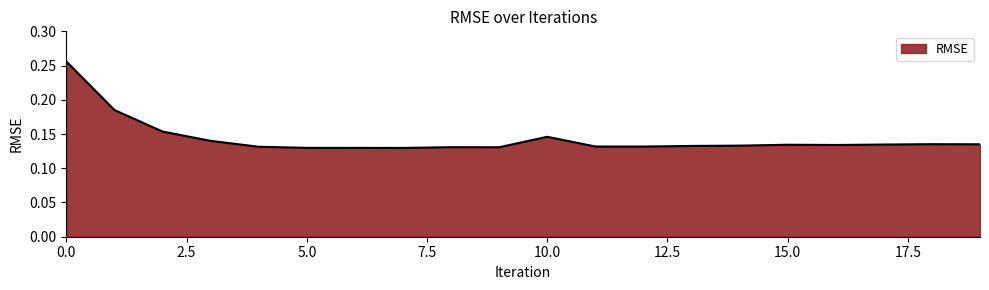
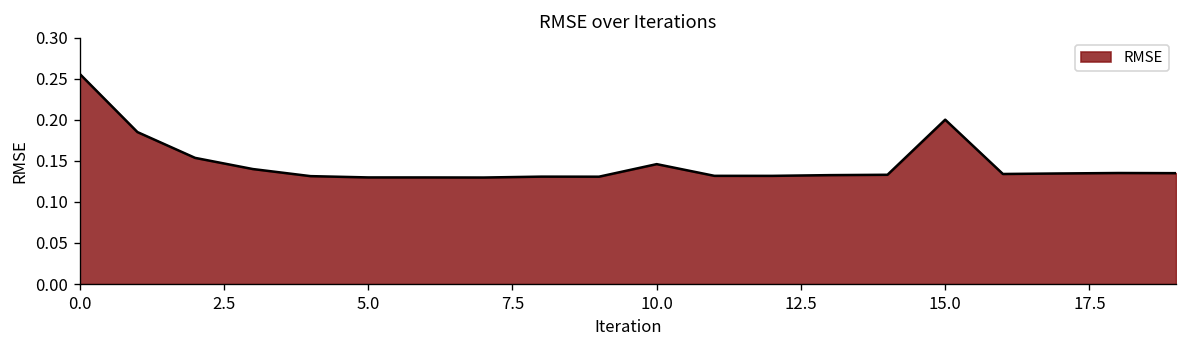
15.0: 0.13 -> 0.20
